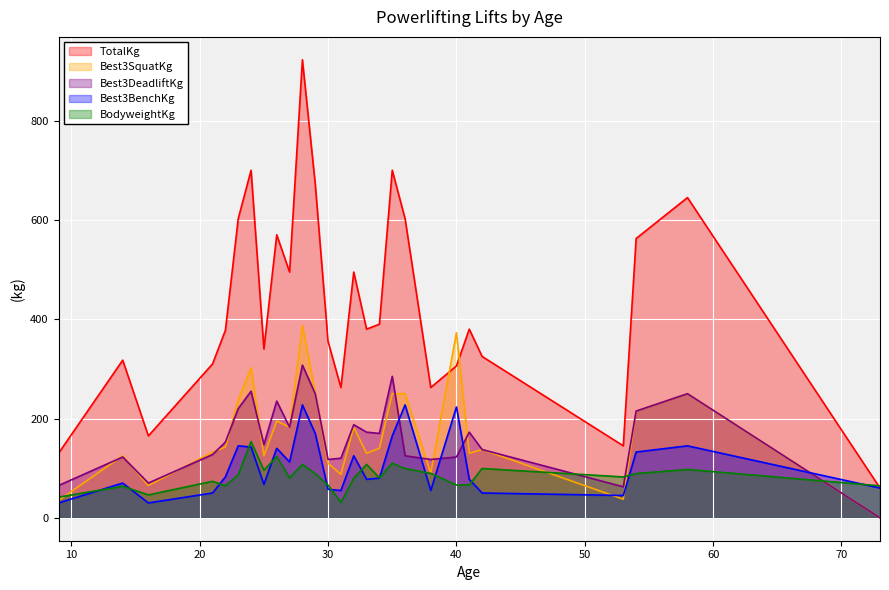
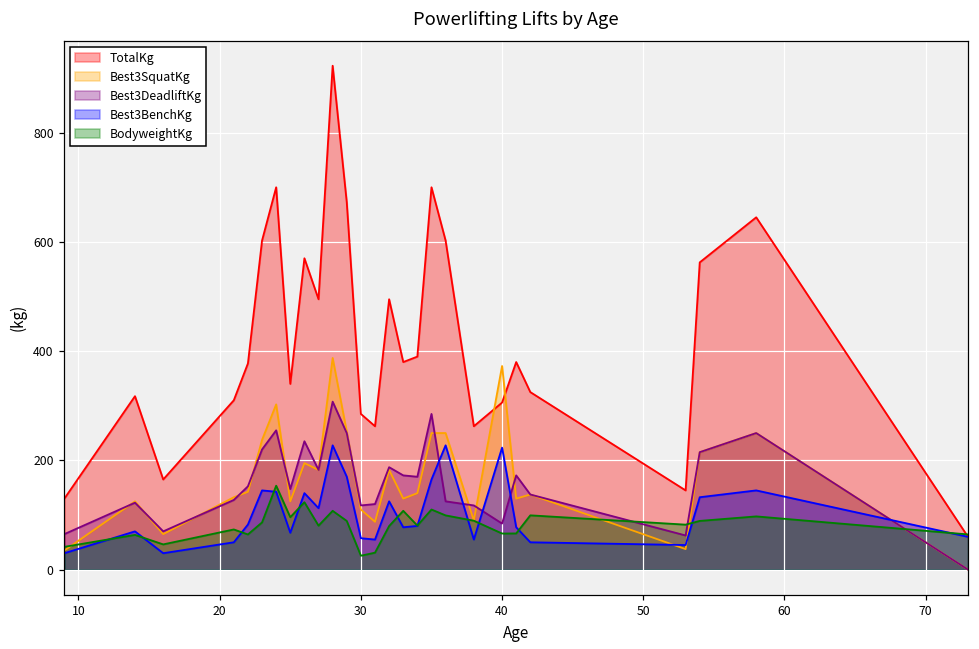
TotalKg, 30: 360 -> 290
BodyweightKg, 30: 70 -> 30
Best3DeadliftKg, 40: 120 -> 80
